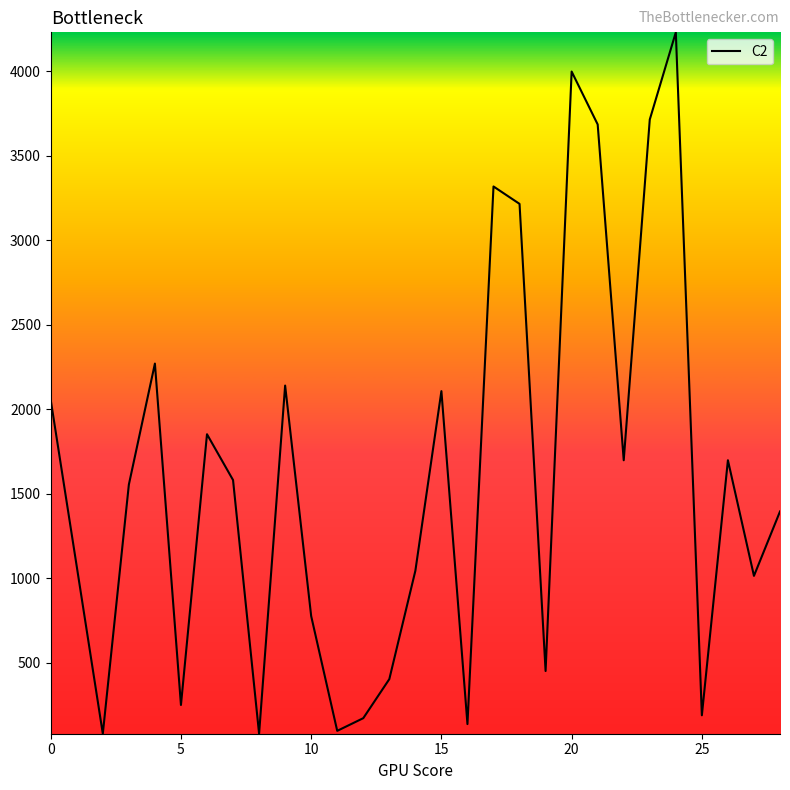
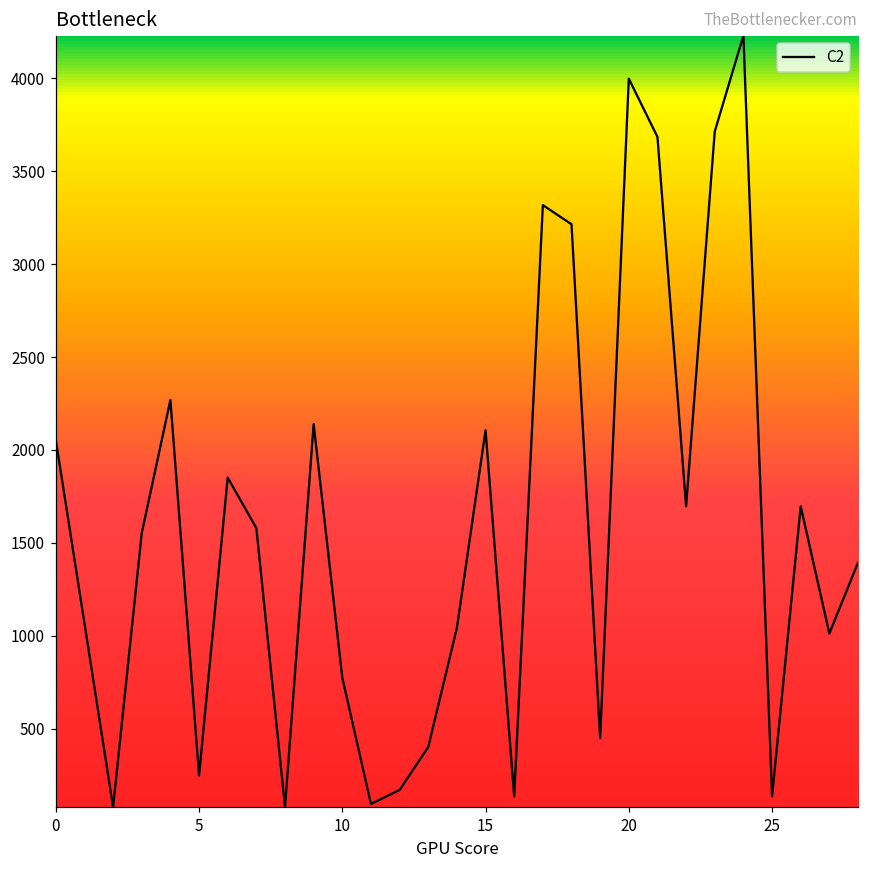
25: 190 -> 140
